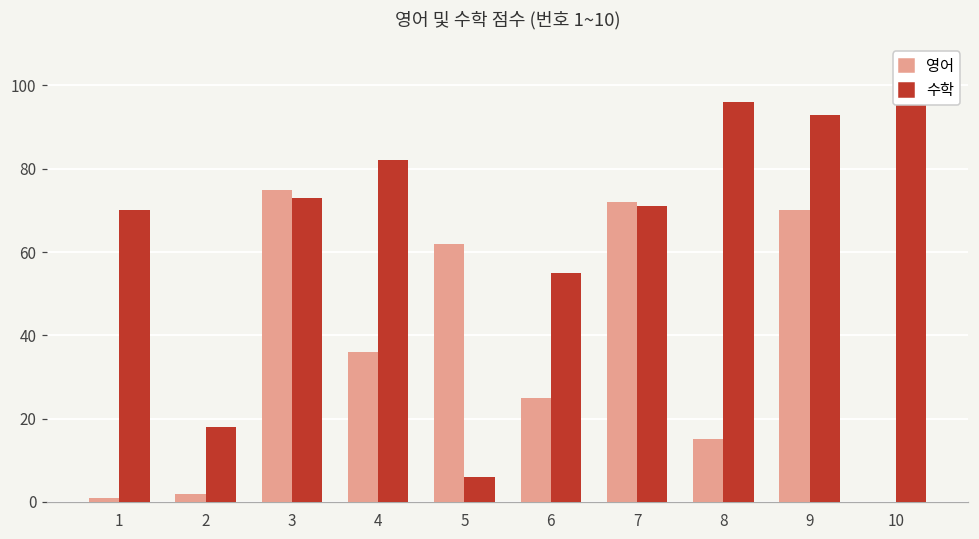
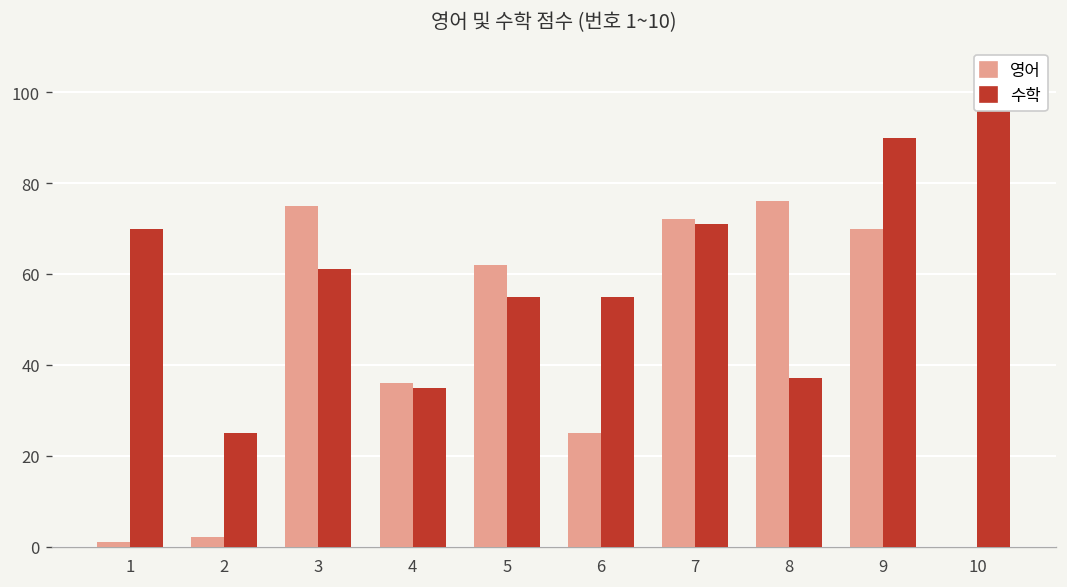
수학, 2: 18 -> 25
수학, 3: 73 -> 61
수학, 4: 82 -> 35
수학, 5: 6 -> 55
영어, 8: 15 -> 76
수학, 8: 96 -> 37
수학, 9: 93 -> 90
